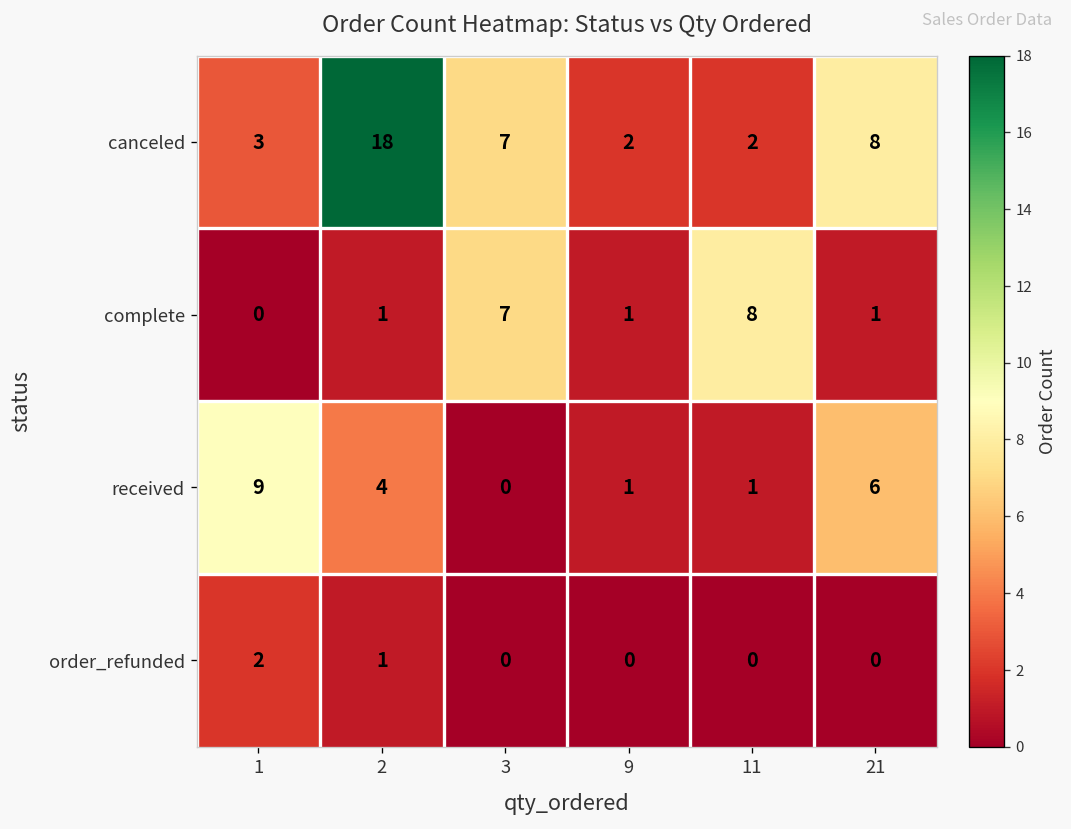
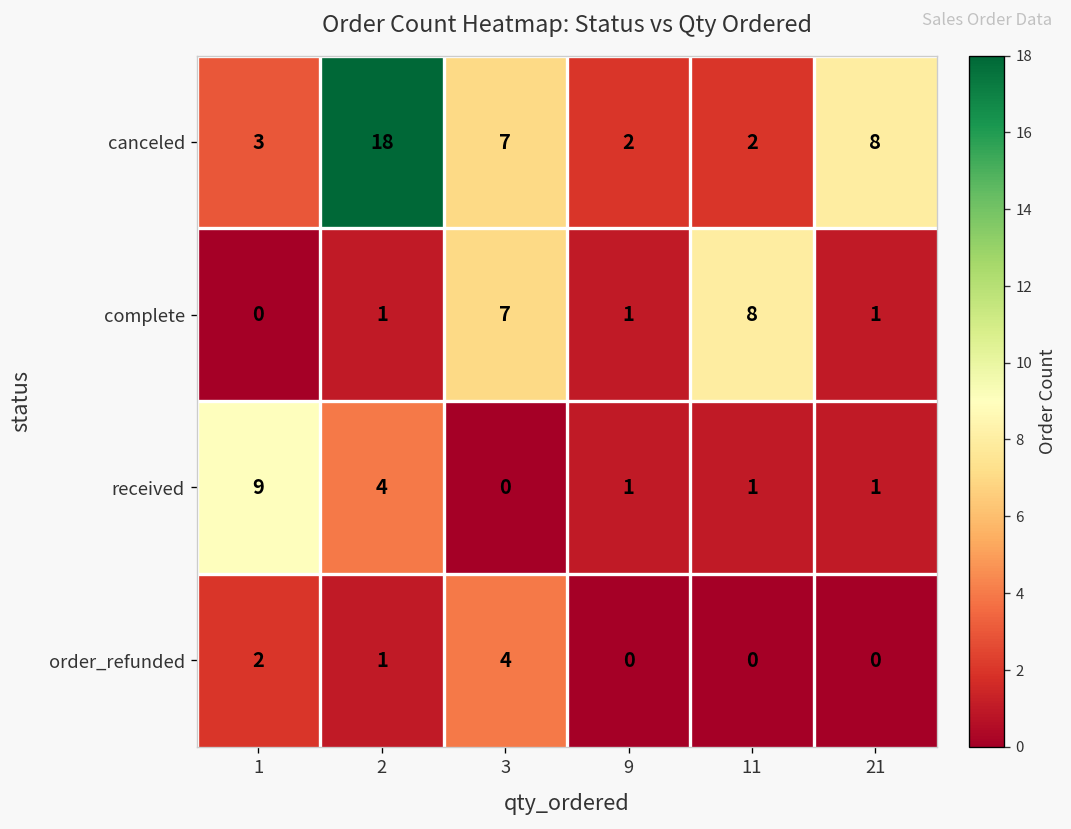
received, 21: 6 -> 1
order_refunded, 3: 0 -> 4
